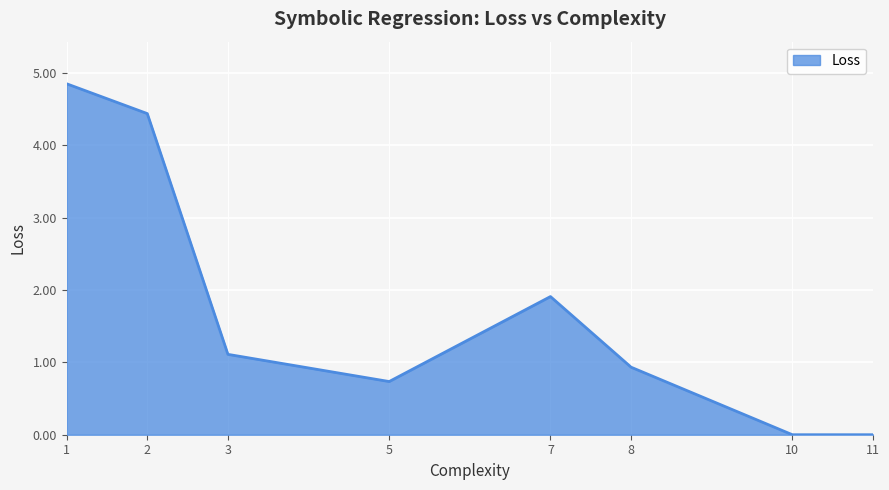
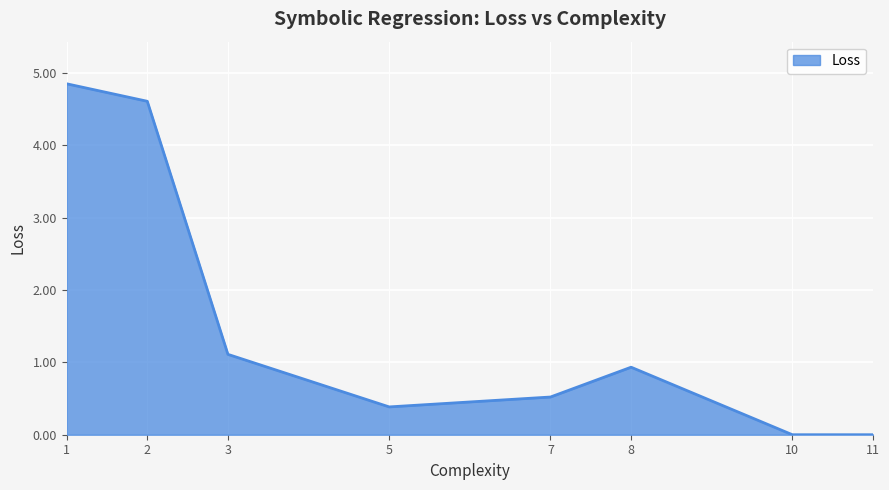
2: 4.4 -> 4.6
5: 0.7 -> 0.4
7: 1.9 -> 0.5
